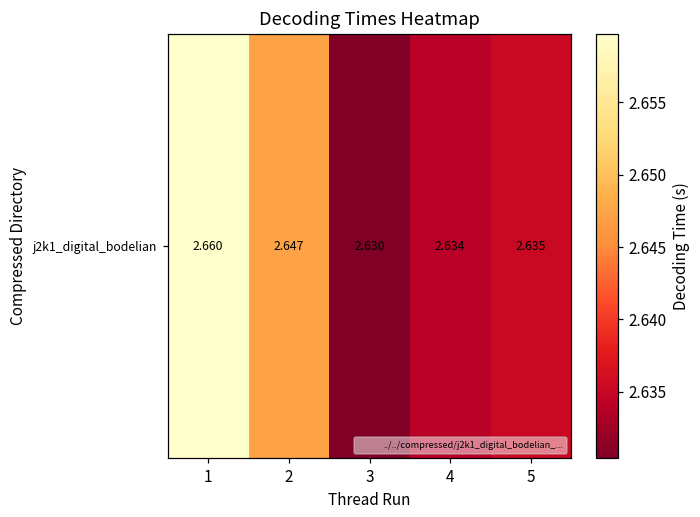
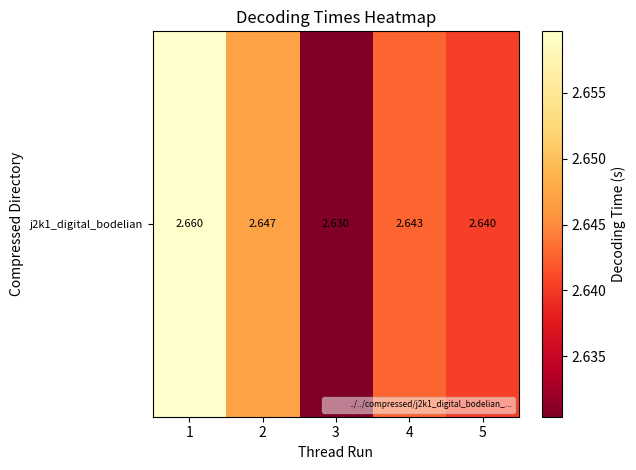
j2k1_digital_bodelian, 4: 2.634 -> 2.643
j2k1_digital_bodelian, 5: 2.635 -> 2.640
